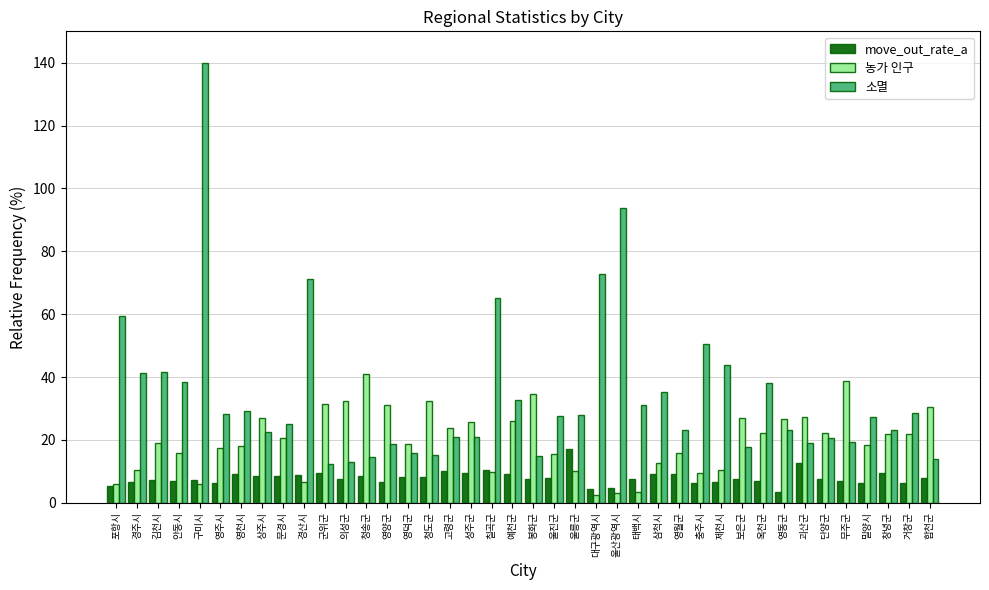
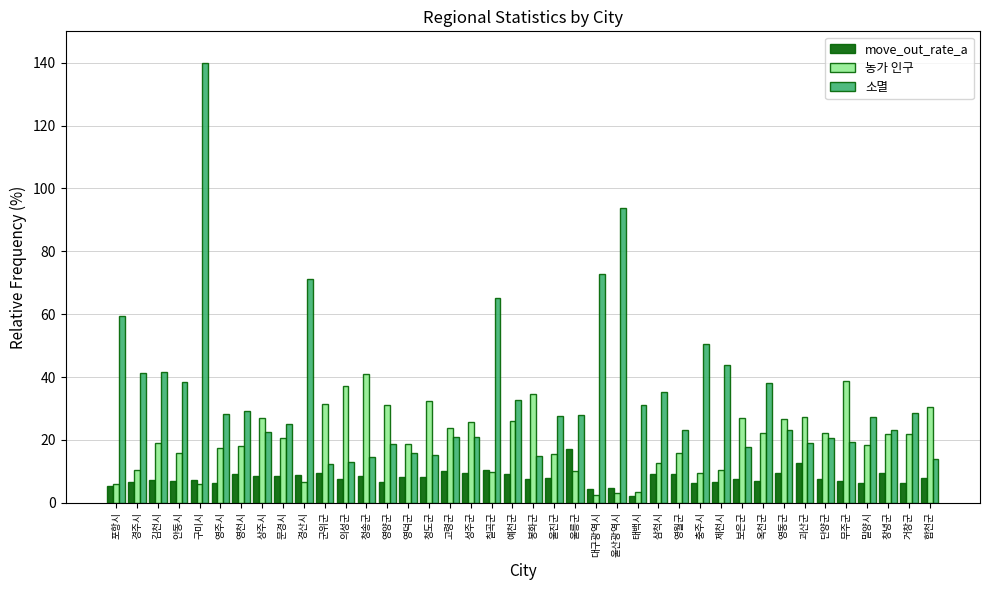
농가 인구, 의성군: 32 -> 37
move_out_rate_a, 태백시: 8 -> 2
move_out_rate_a, 영동군: 3 -> 9
